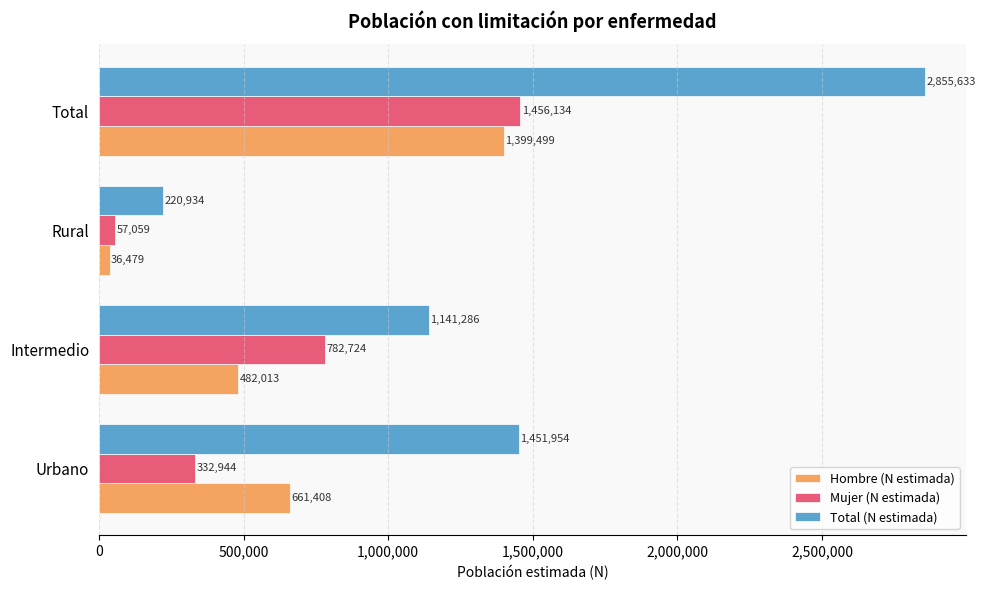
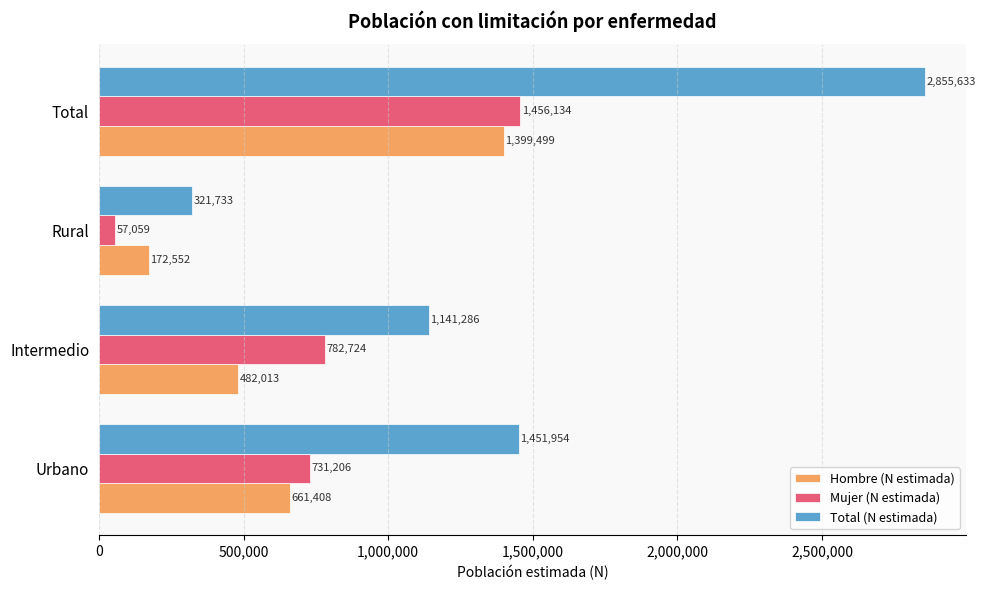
Total (N estimada), Rural: 220,934 -> 321,733
Hombre (N estimada), Rural: 36,479 -> 172,552
Mujer (N estimada), Urbano: 332,944 -> 731,206
